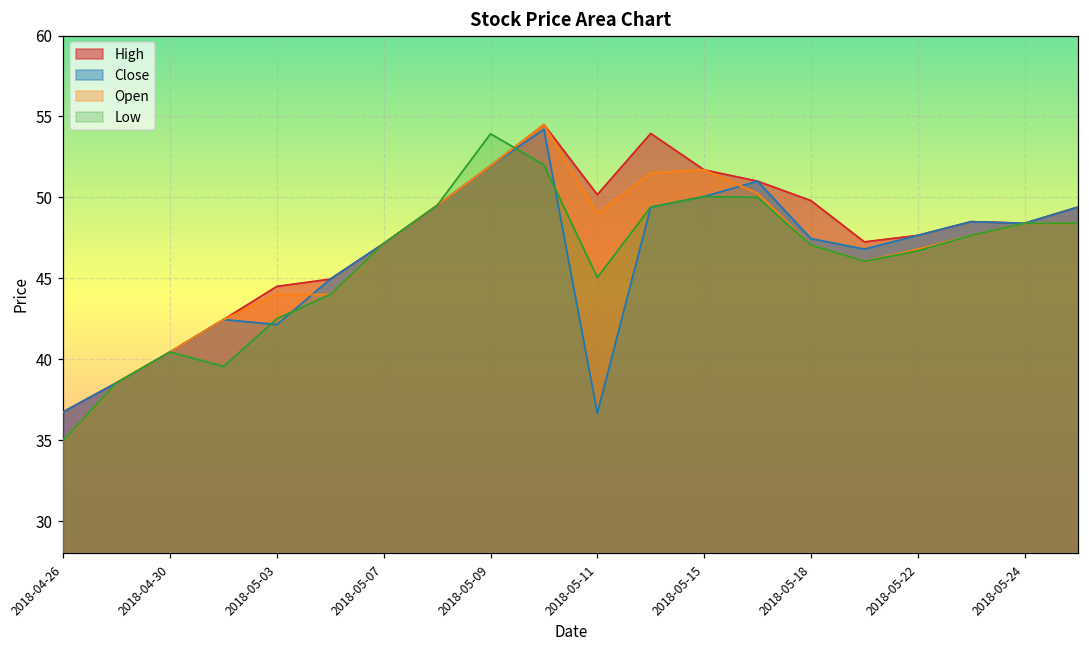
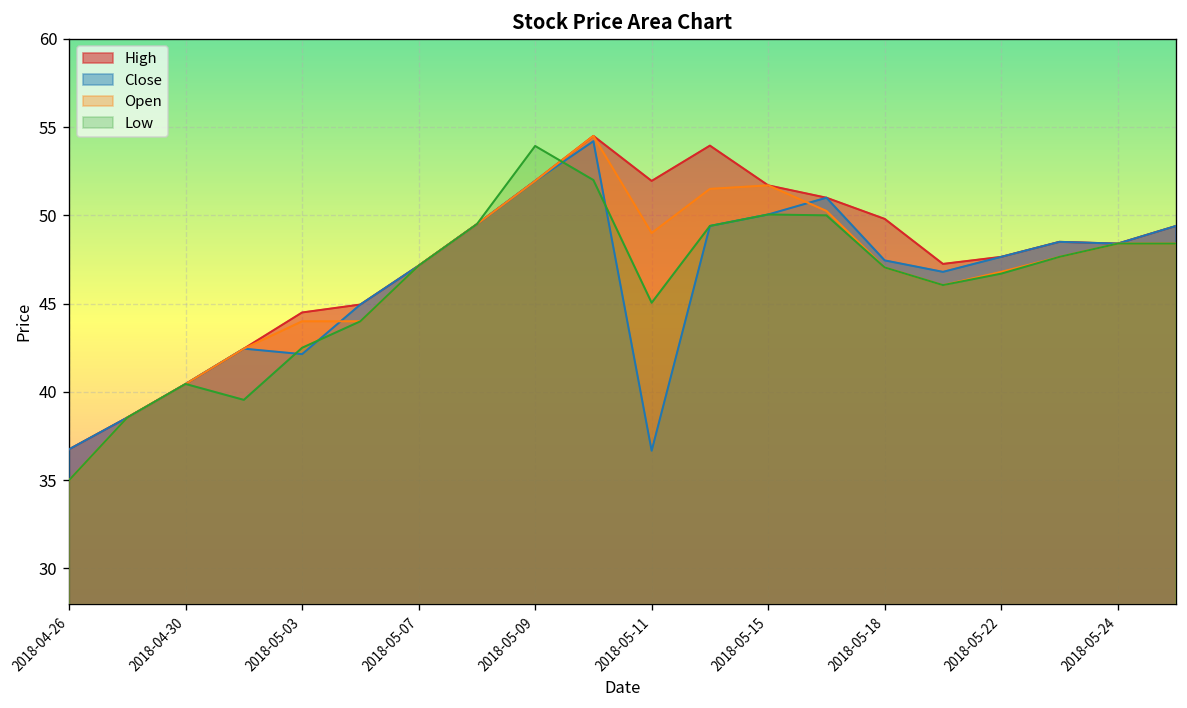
High, 2018-05-11: 50.2 -> 52.0
